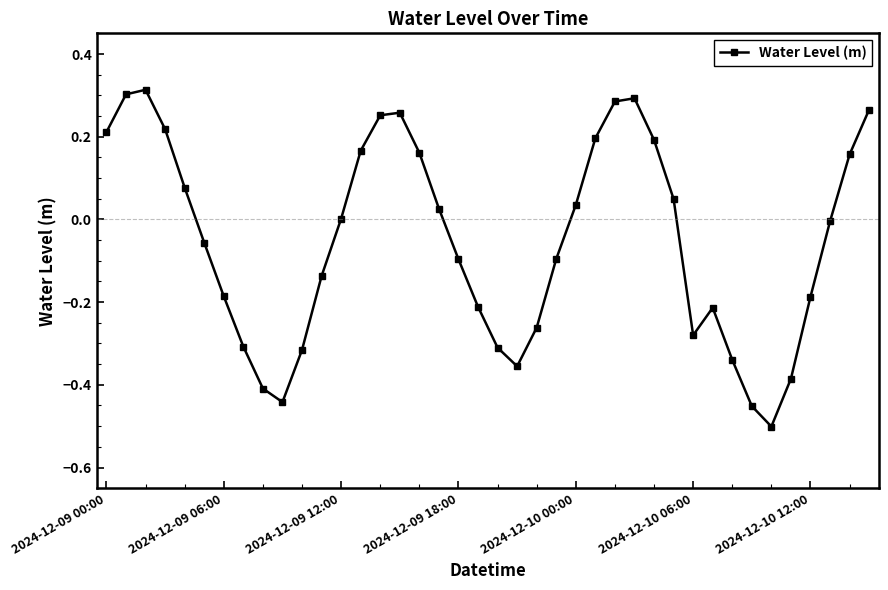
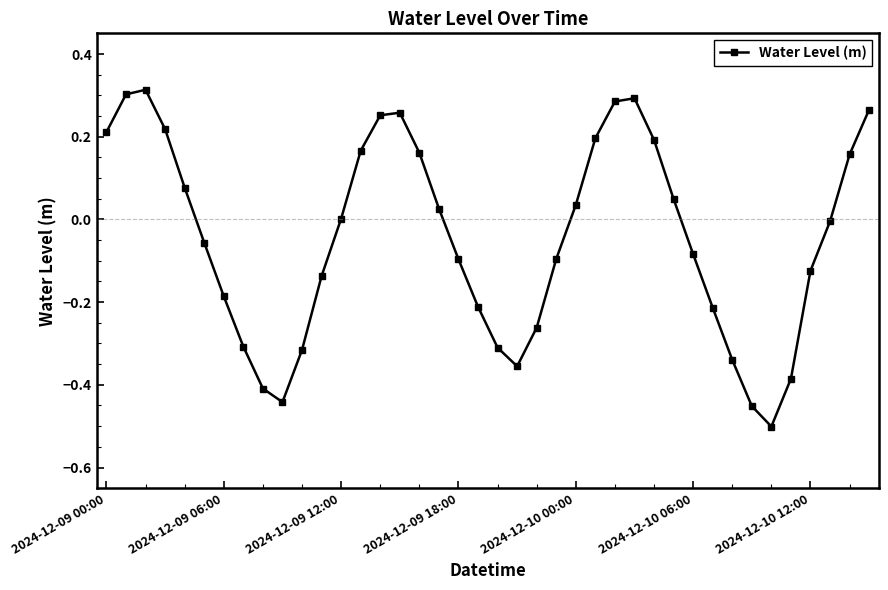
2024-12-10 06:00: -0.28 -> -0.08
2024-12-10 12:00: -0.19 -> -0.12
